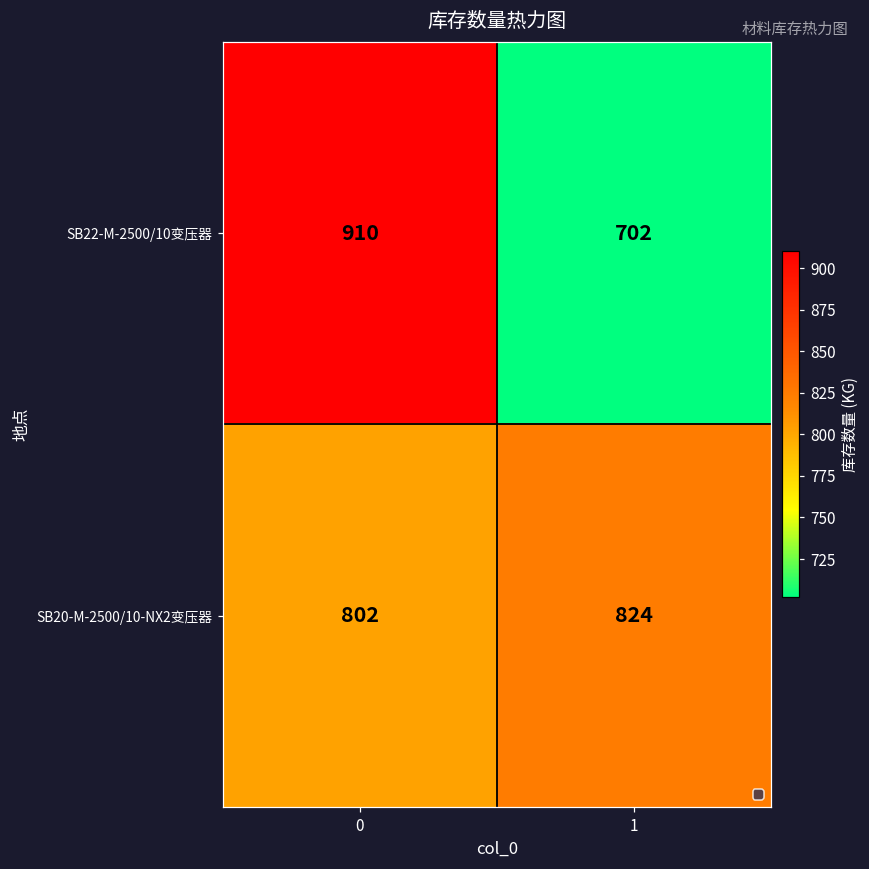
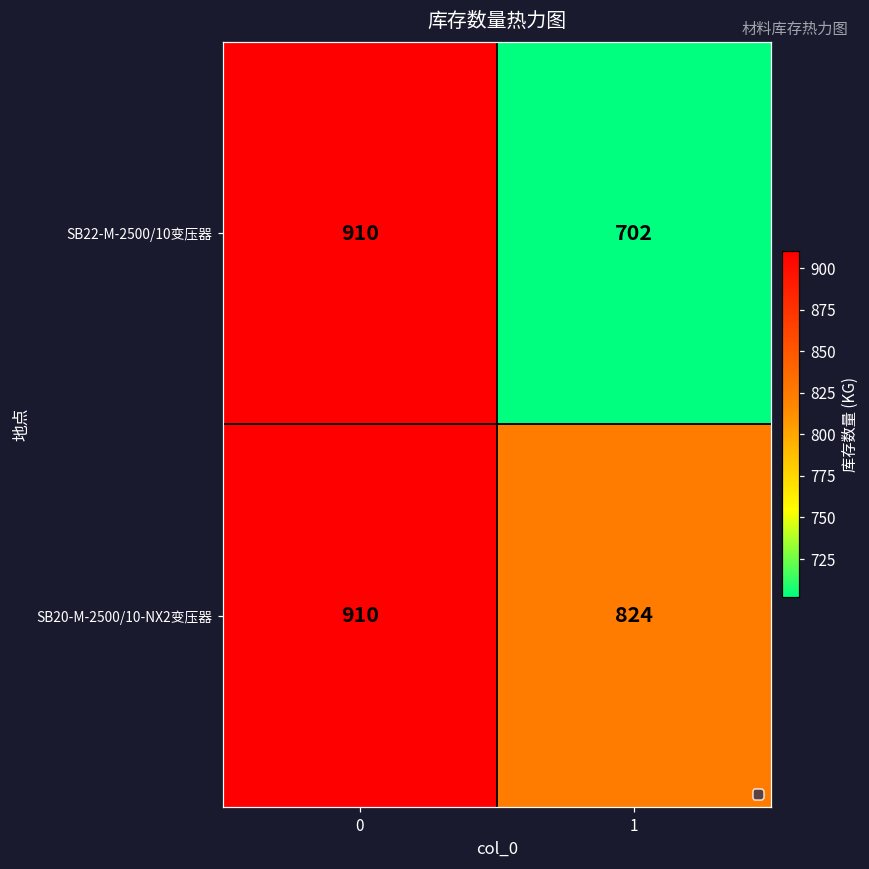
SB20-M-2500/10-NX2变压器, 0: 802 -> 910
